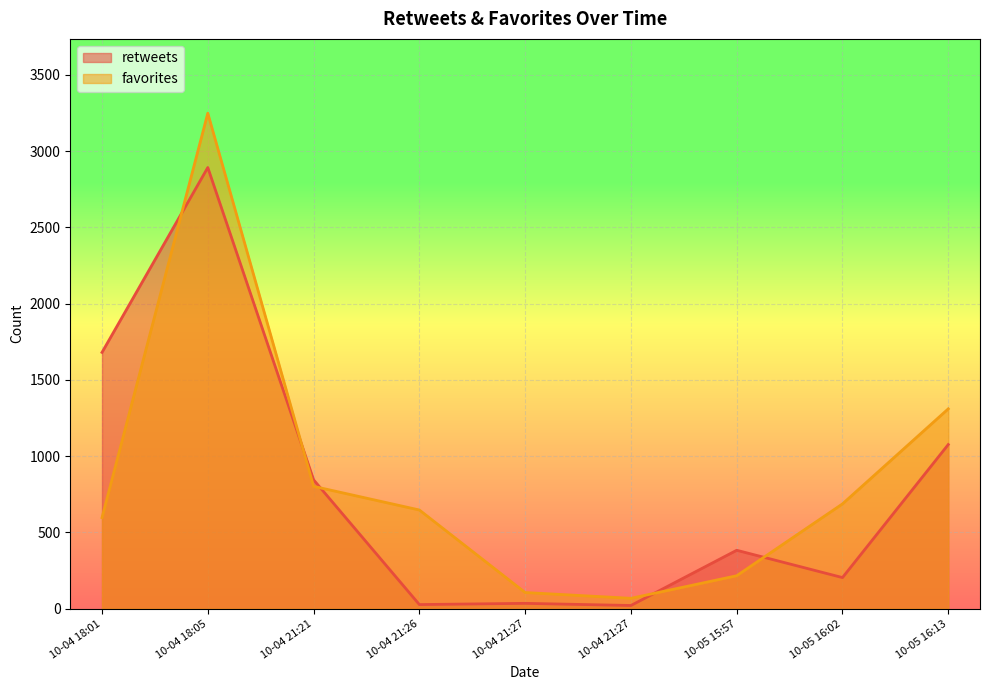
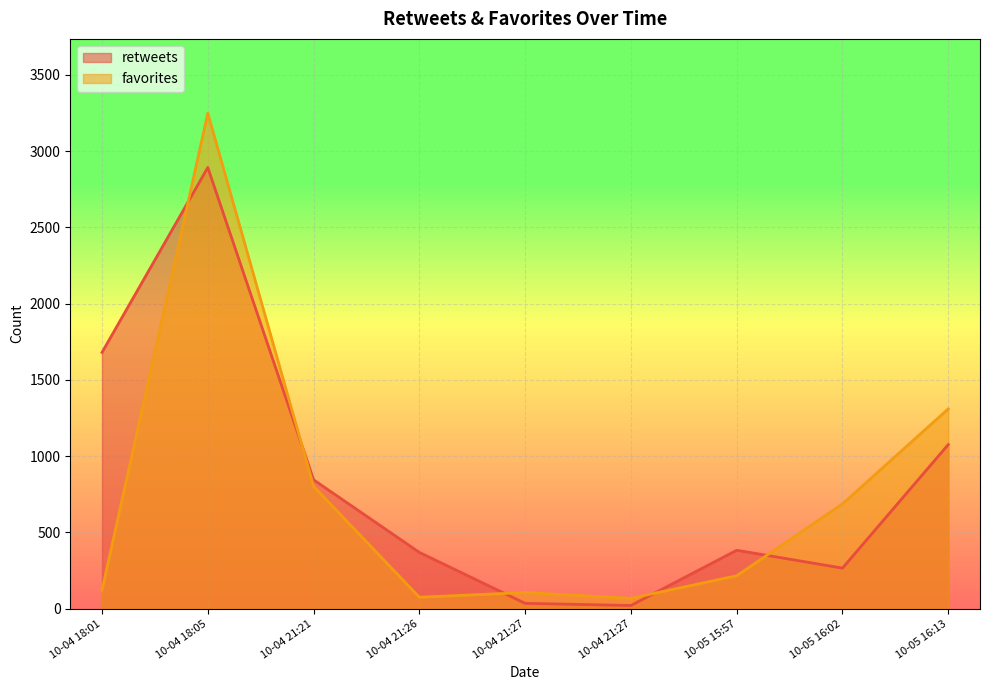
favorites, 10-04 18:01: 600 -> 120
retweets, 10-04 21:26: 30 -> 370
favorites, 10-04 21:26: 650 -> 80
retweets, 10-05 16:02: 200 -> 270
